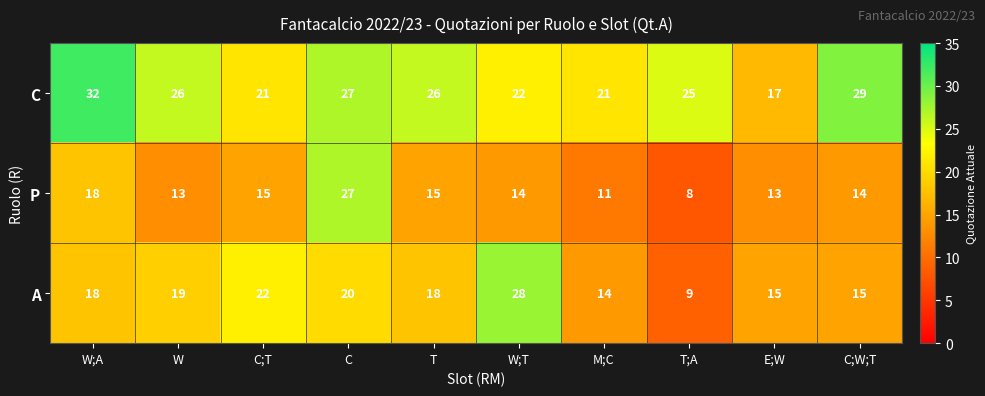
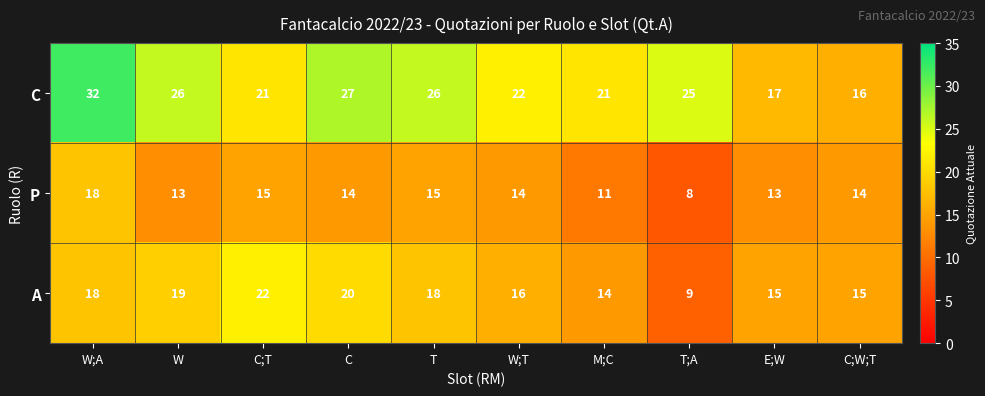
C, C;W;T: 29 -> 16
P, C: 27 -> 14
A, W;T: 28 -> 16
